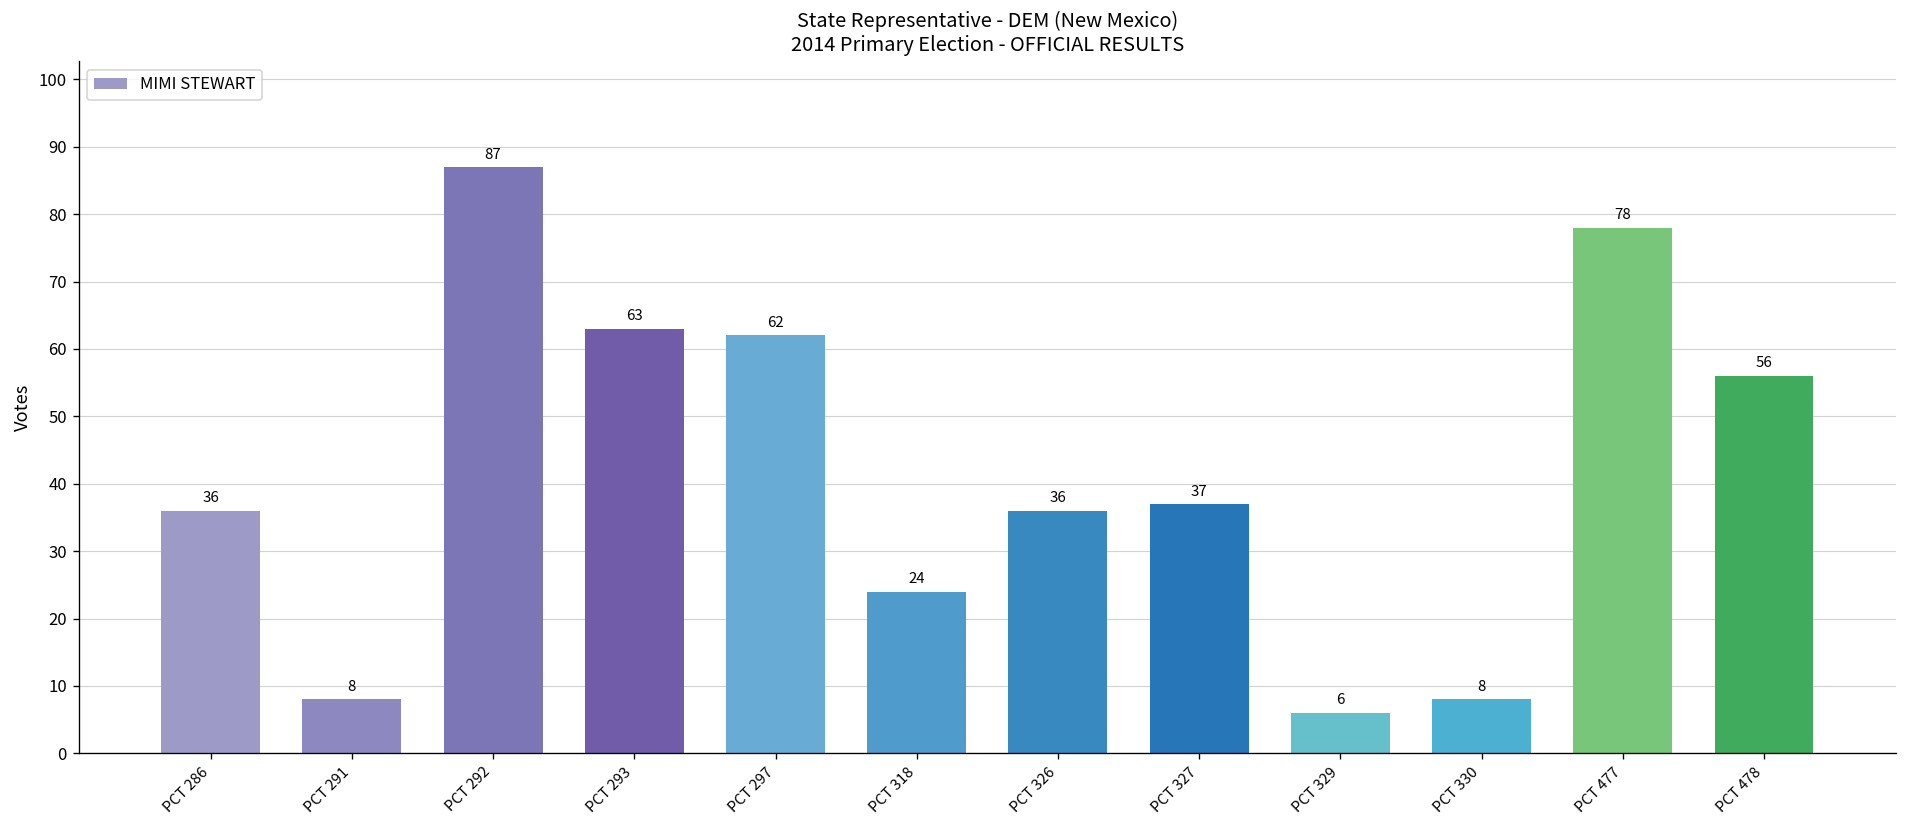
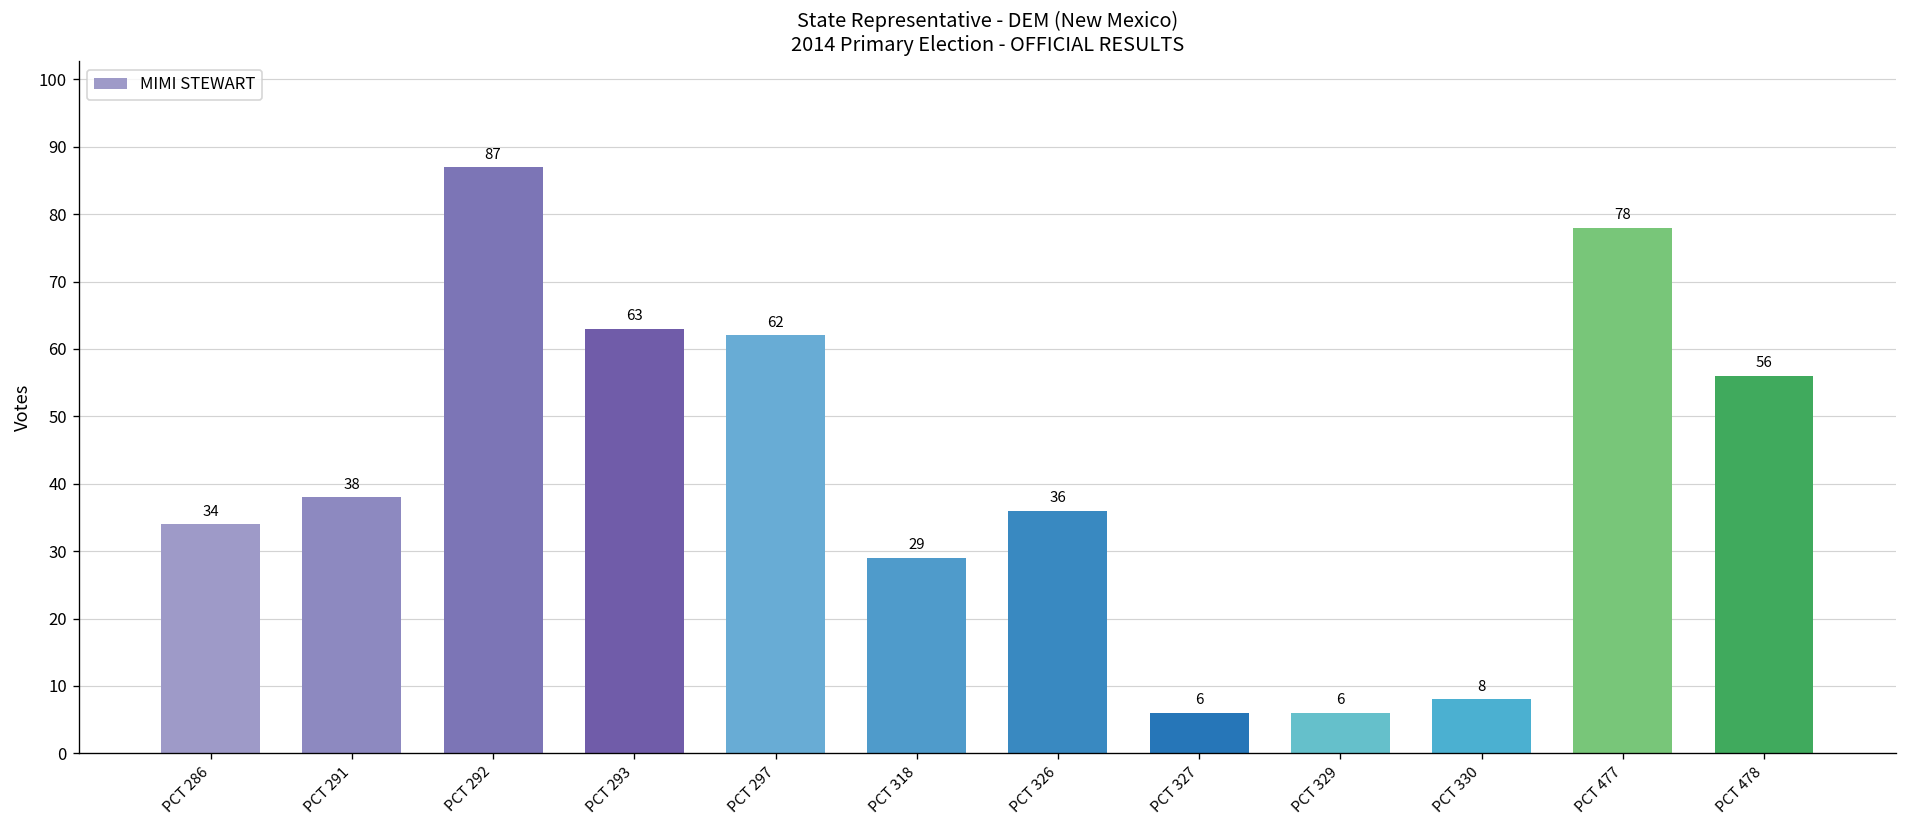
PCT 286: 36 -> 34
PCT 291: 8 -> 38
PCT 318: 24 -> 29
PCT 327: 37 -> 6
